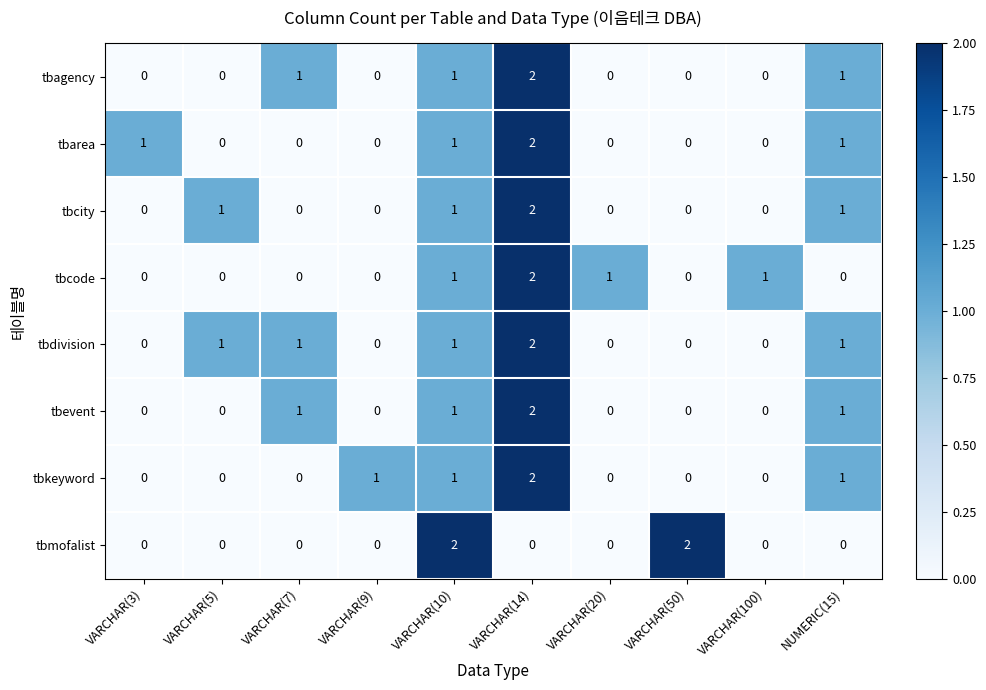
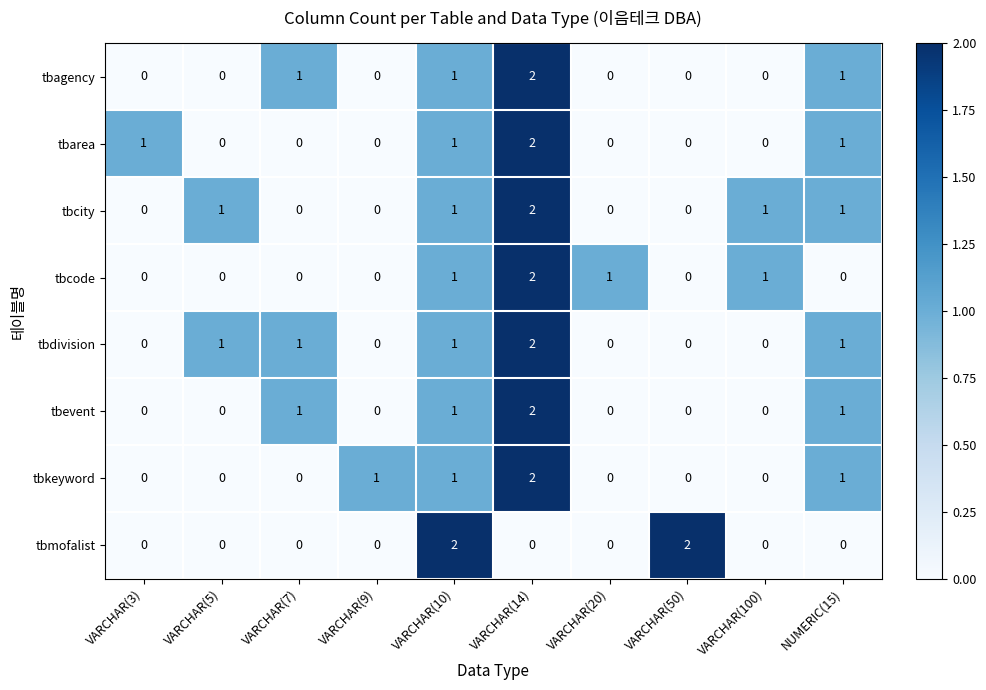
tbcity, VARCHAR(100): 0 -> 1
